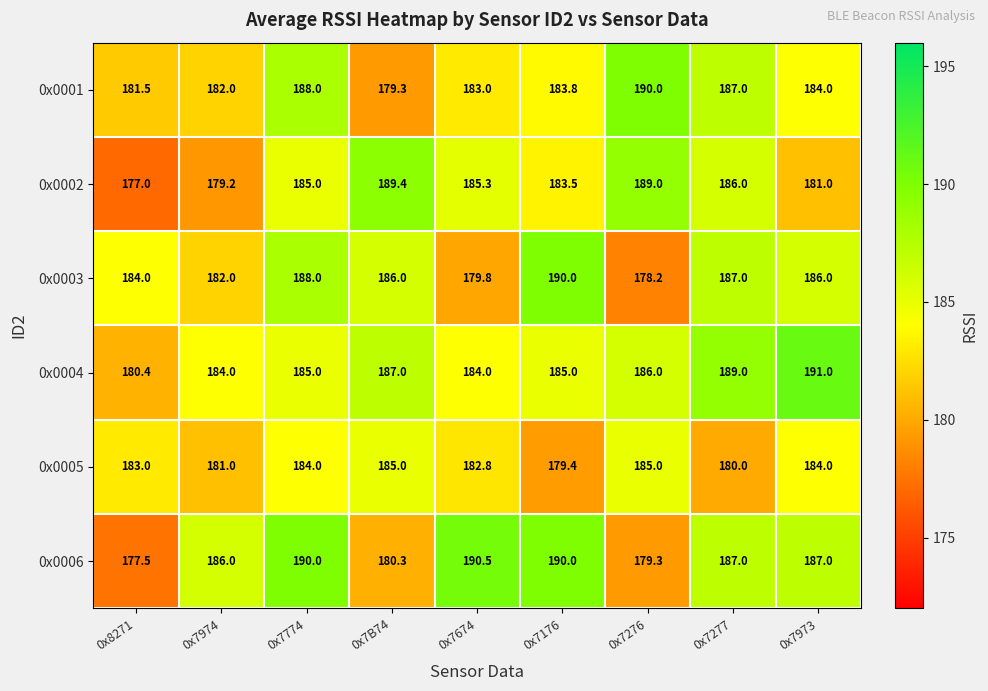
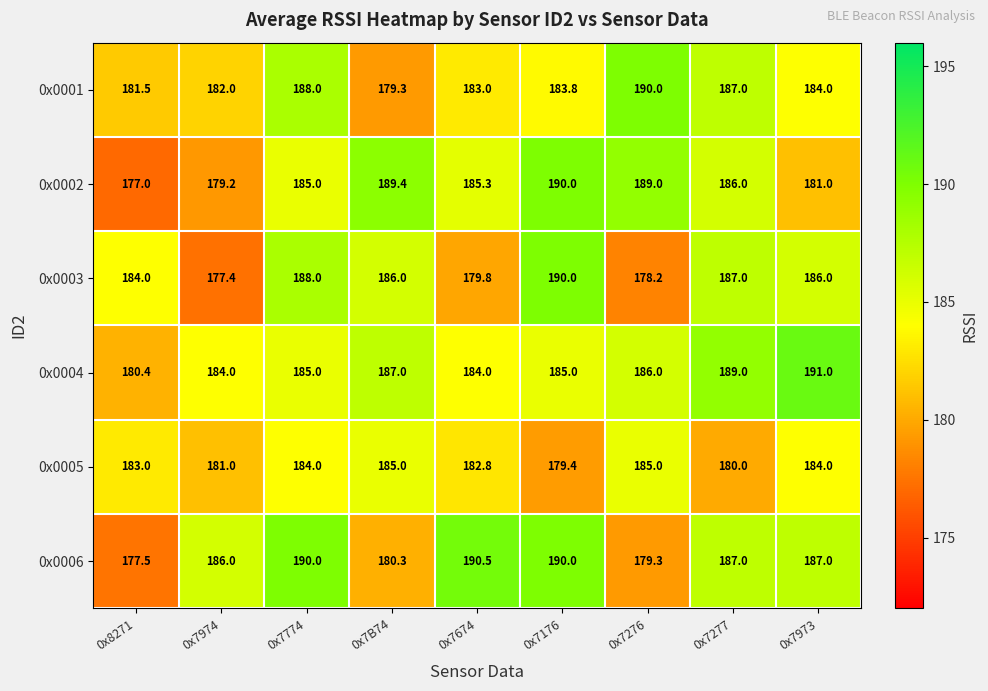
0x0002, 0x7176: 183.5 -> 190.0
0x0003, 0x7974: 182.0 -> 177.4
